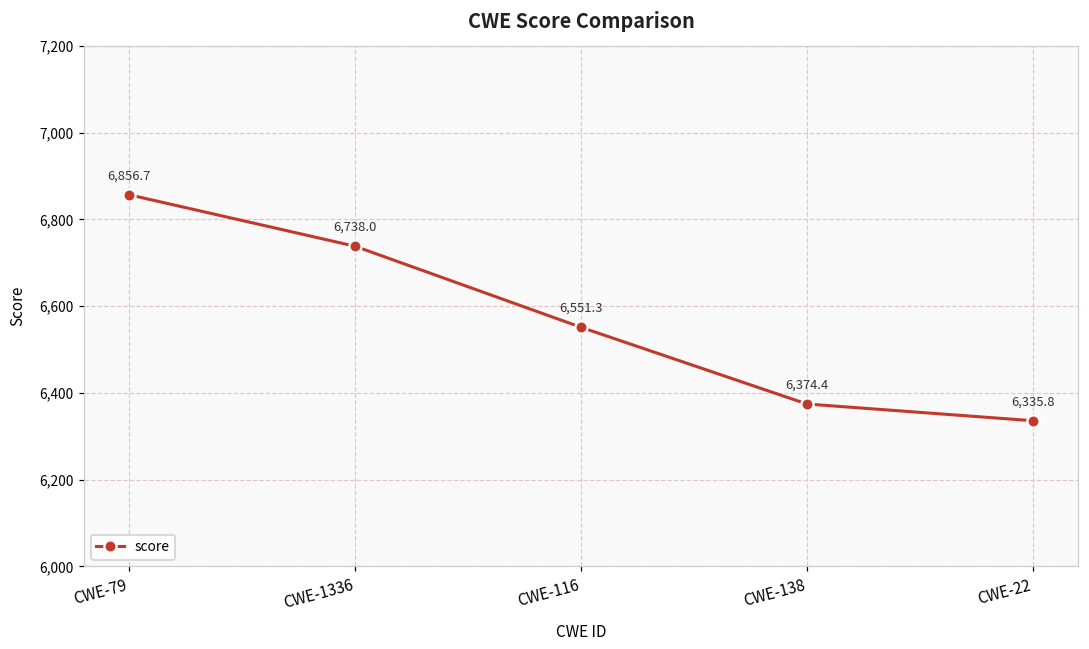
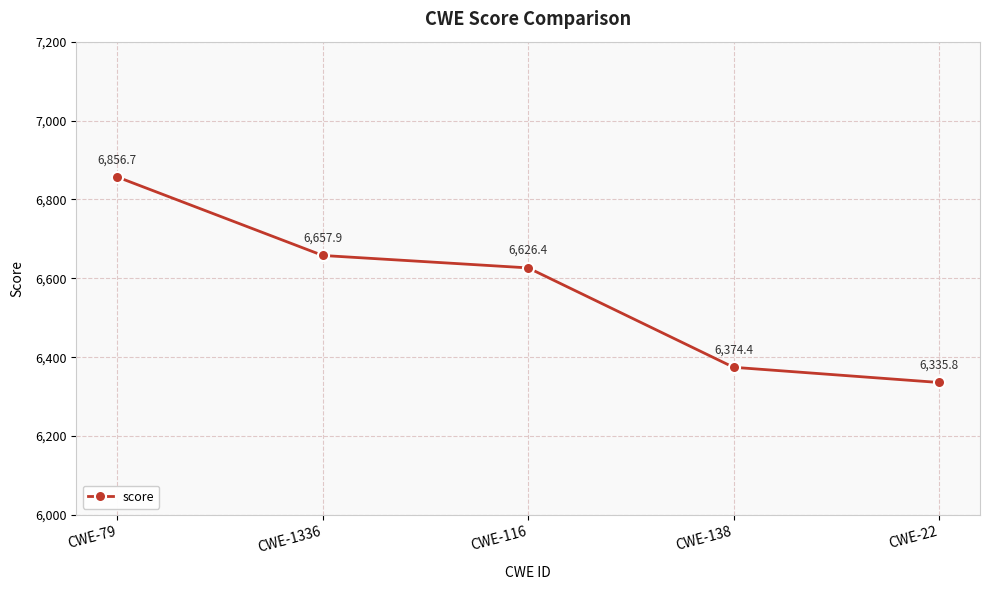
CWE-1336: 6,738.0 -> 6,657.9
CWE-116: 6,551.3 -> 6,626.4
